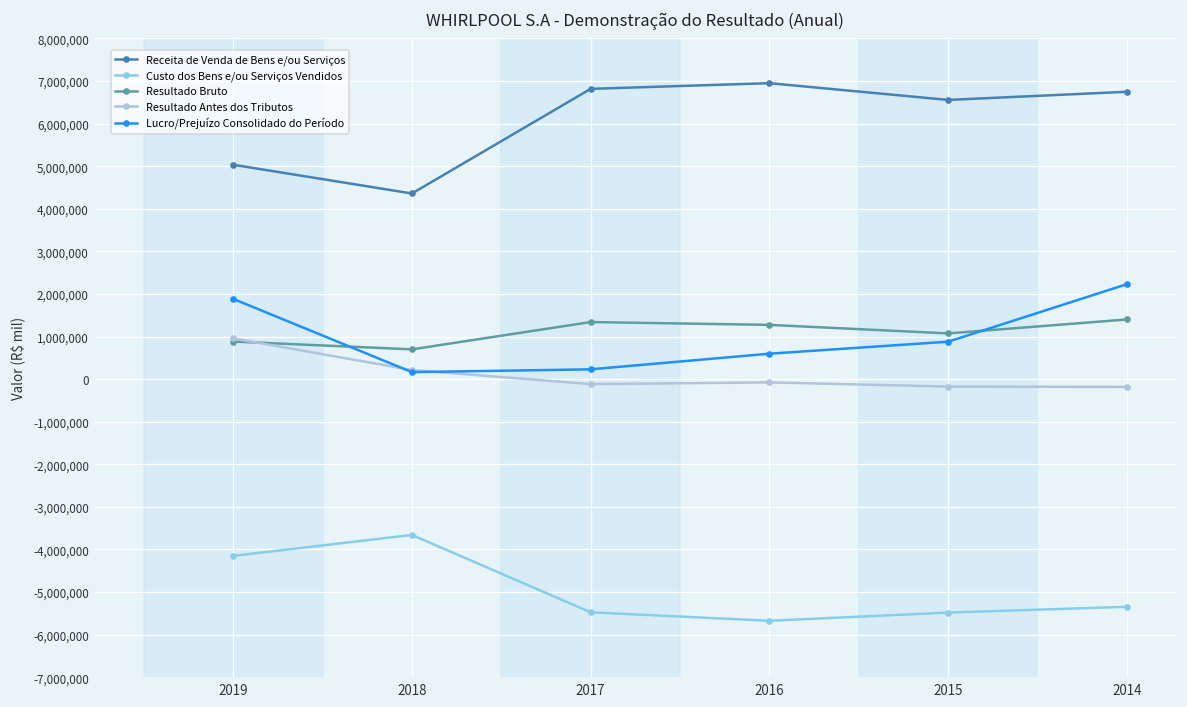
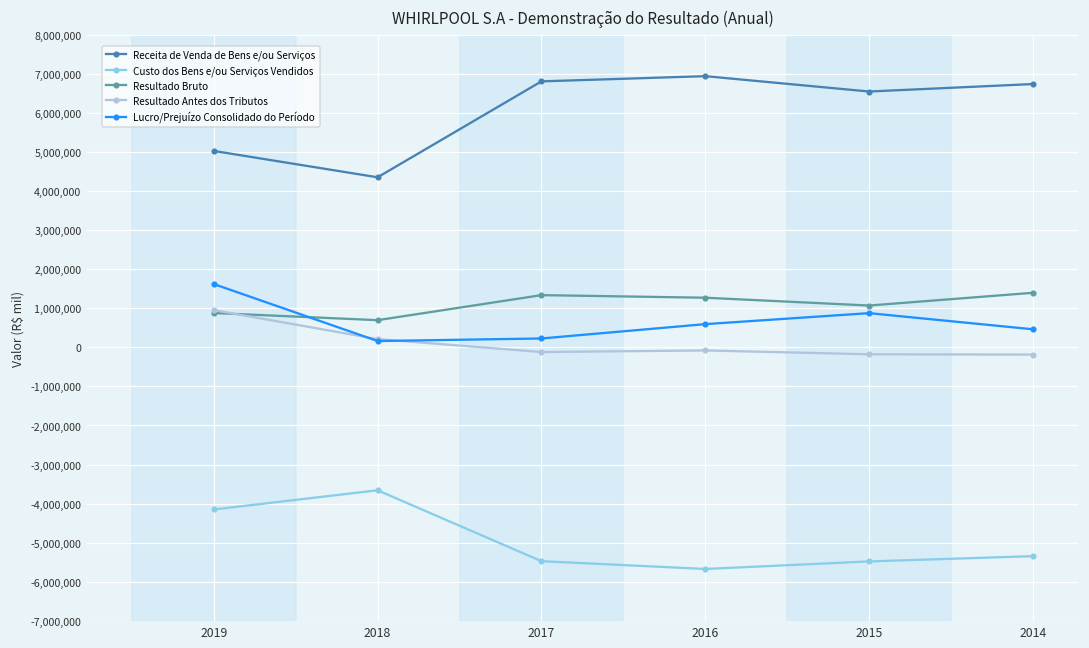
Lucro/Prejuízo Consolidado do Período, 2019: 1,900,000 -> 1,600,000
Lucro/Prejuízo Consolidado do Período, 2014: 2,200,000 -> 500,000
